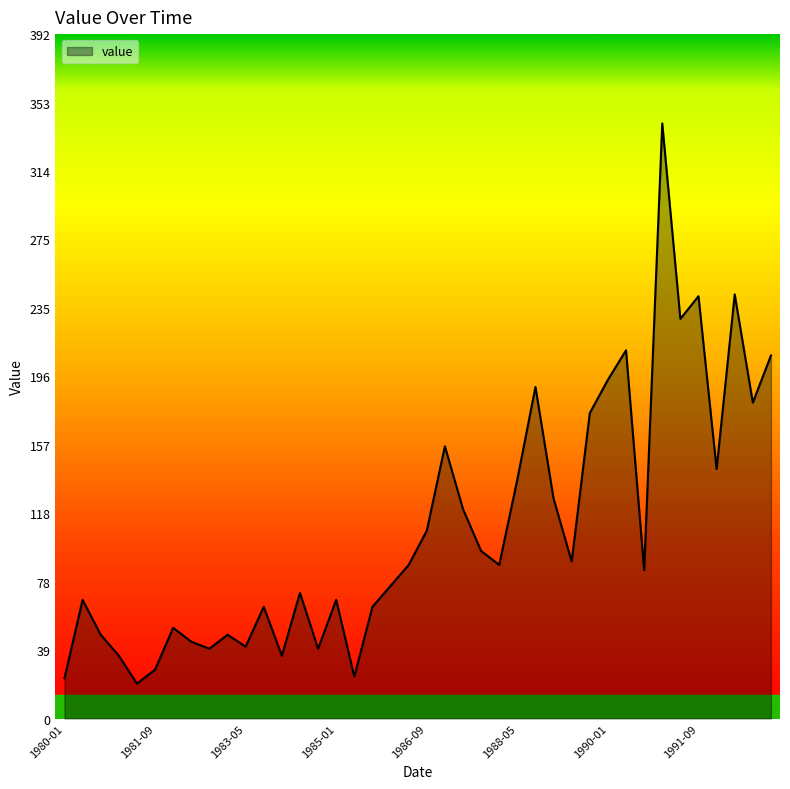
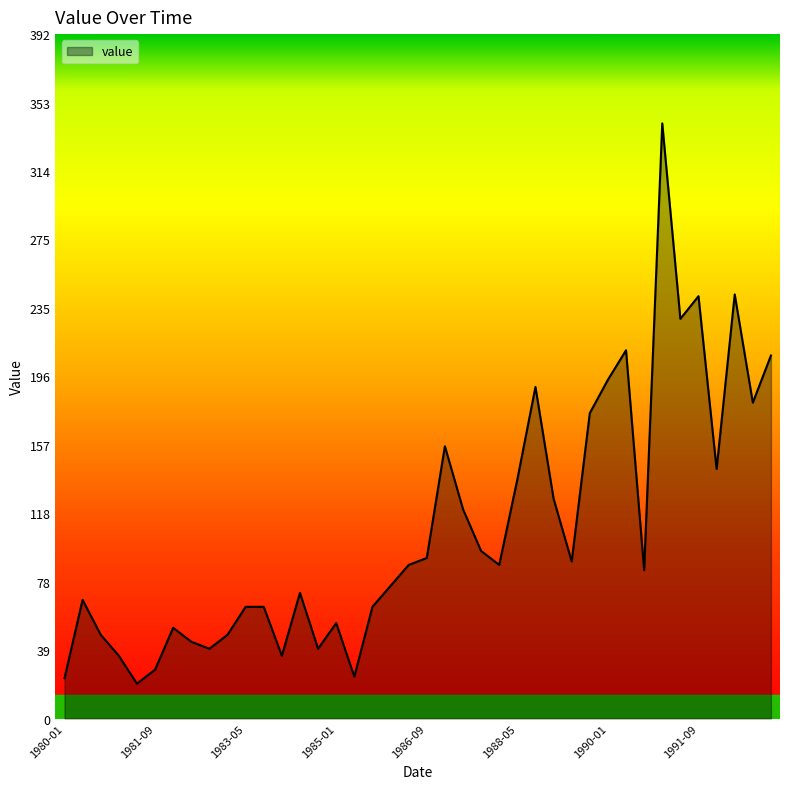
1983-05: 41 -> 64
1985-01: 68 -> 55
1986-09: 108 -> 92
